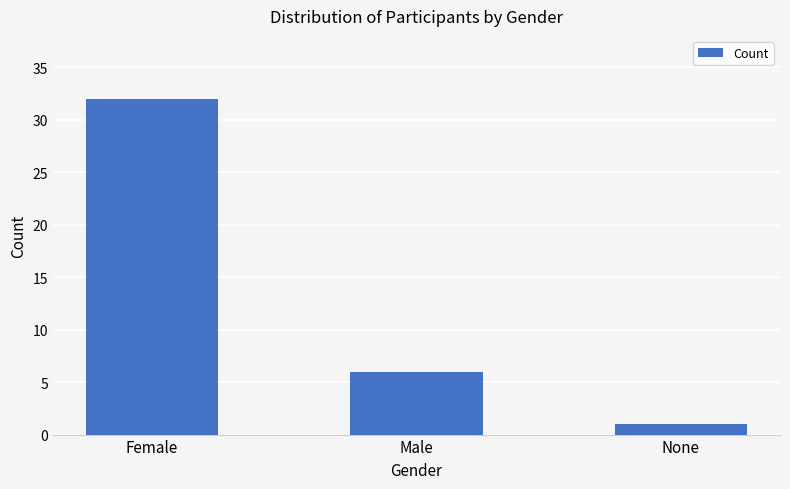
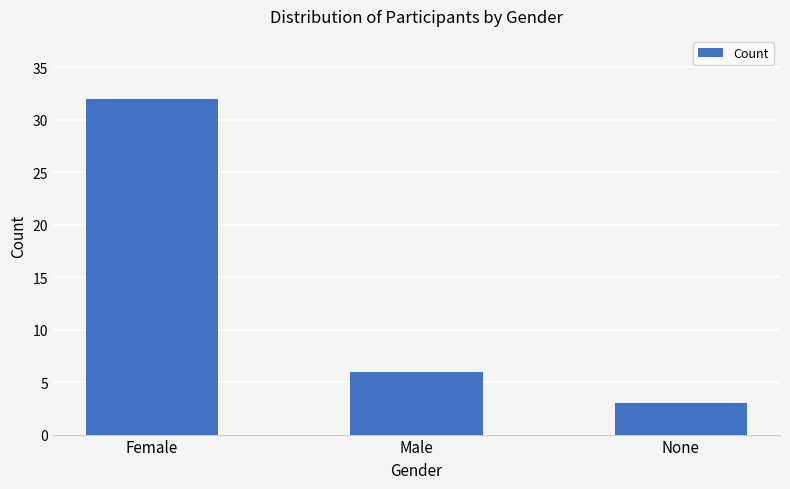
None: 1 -> 3
